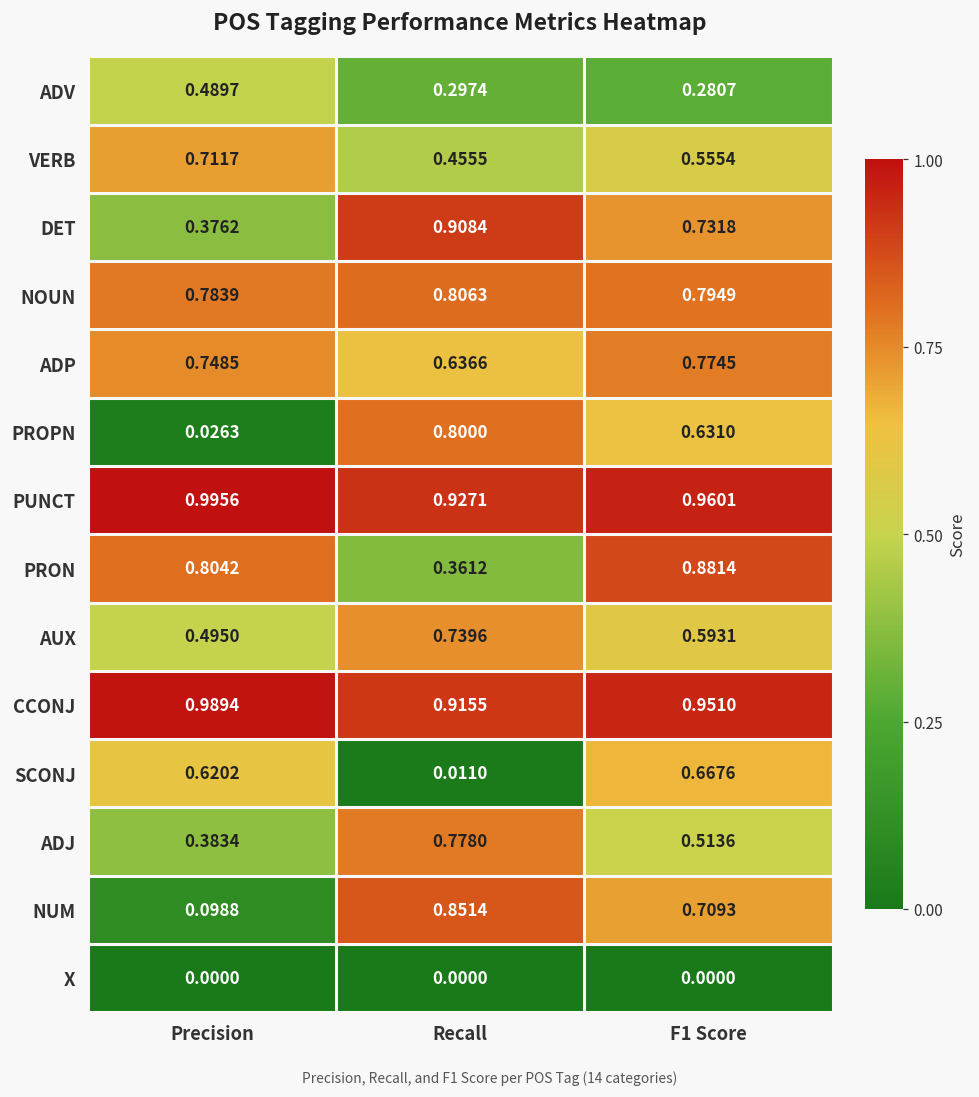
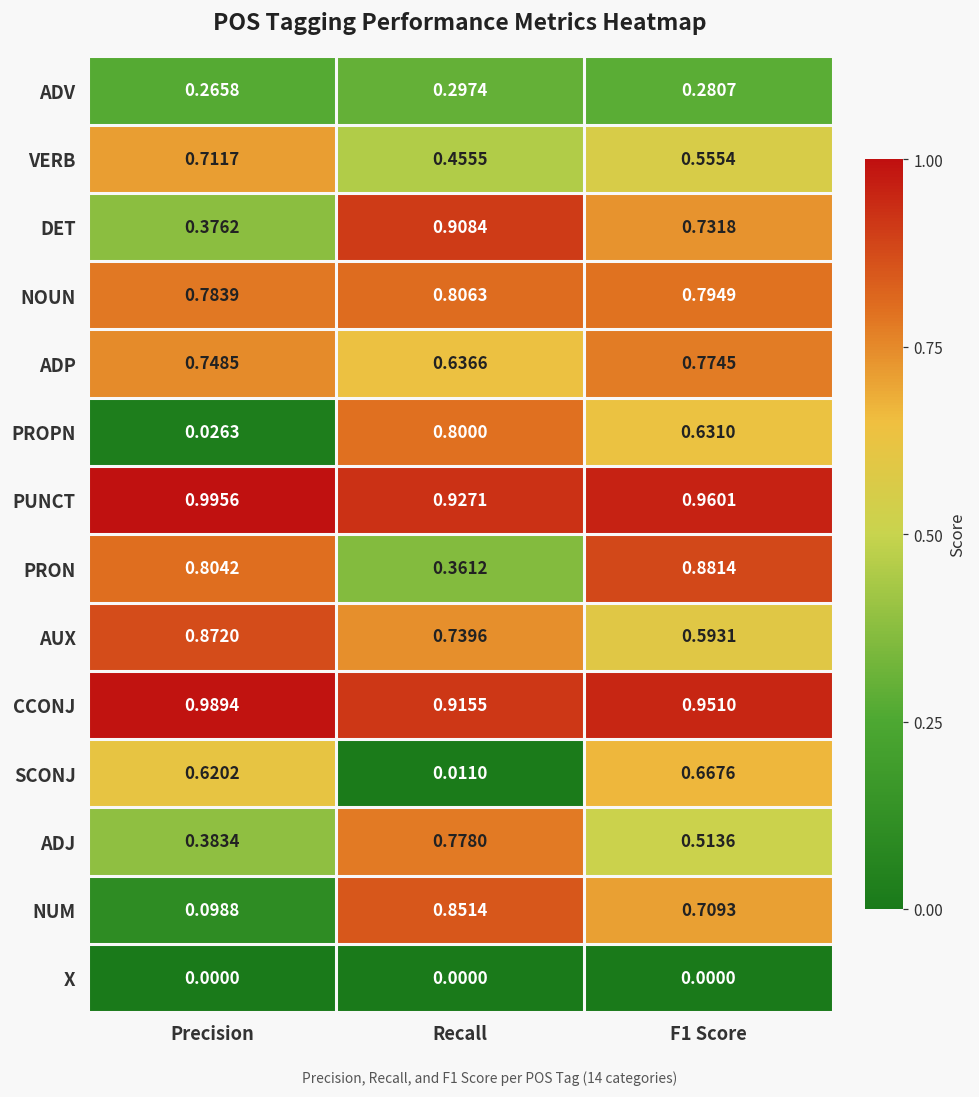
ADV, Precision: 0.4897 -> 0.2658
AUX, Precision: 0.4950 -> 0.8720
